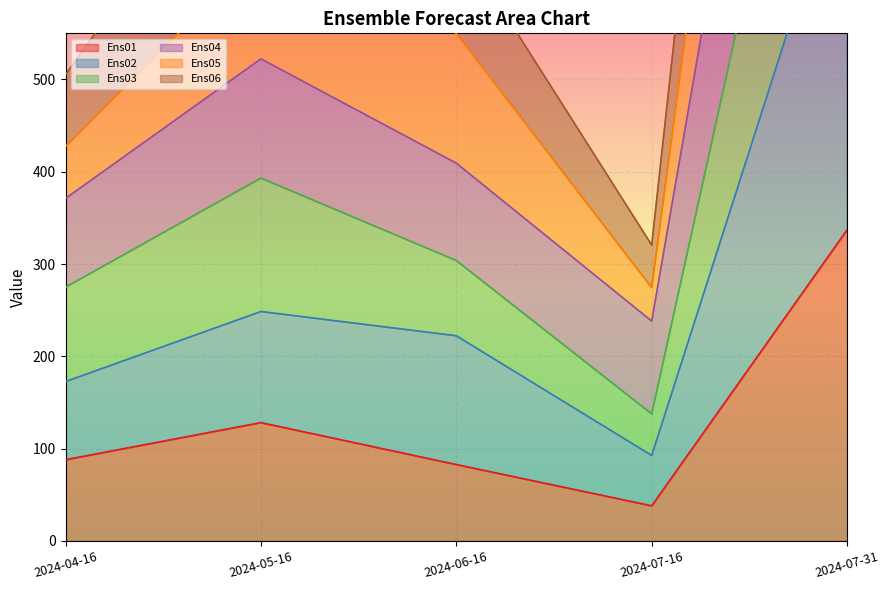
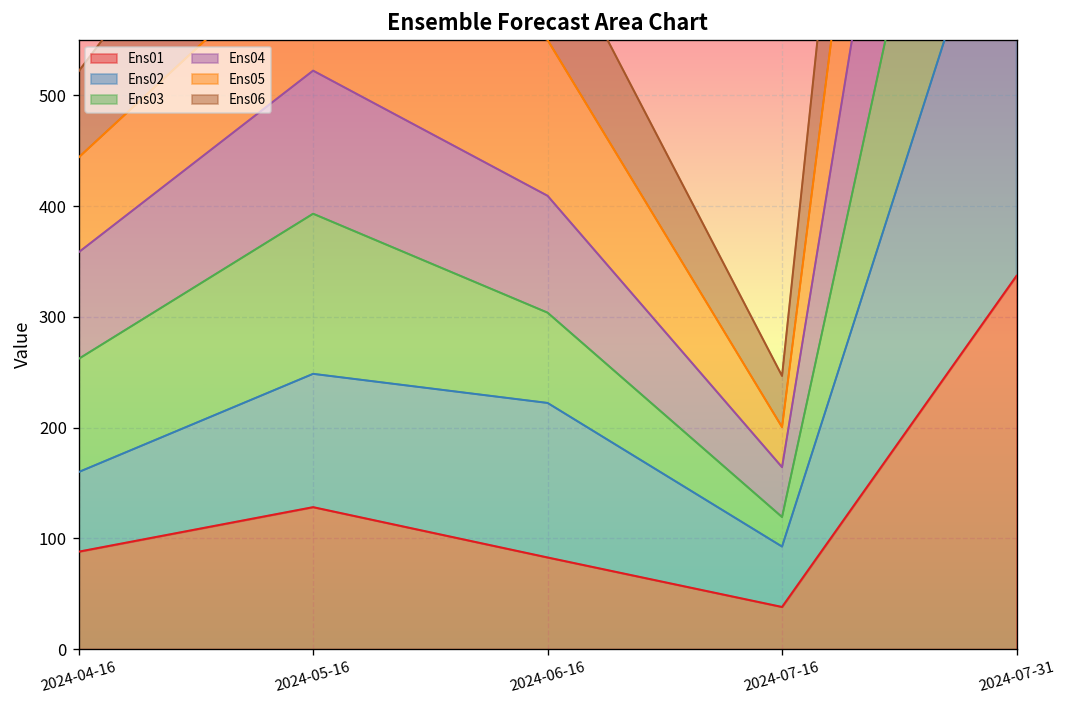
Ens02, 2024-04-16: 80 -> 70
Ens05, 2024-04-16: 60 -> 90
Ens03, 2024-07-16: 40 -> 30
Ens04, 2024-07-16: 100 -> 40
